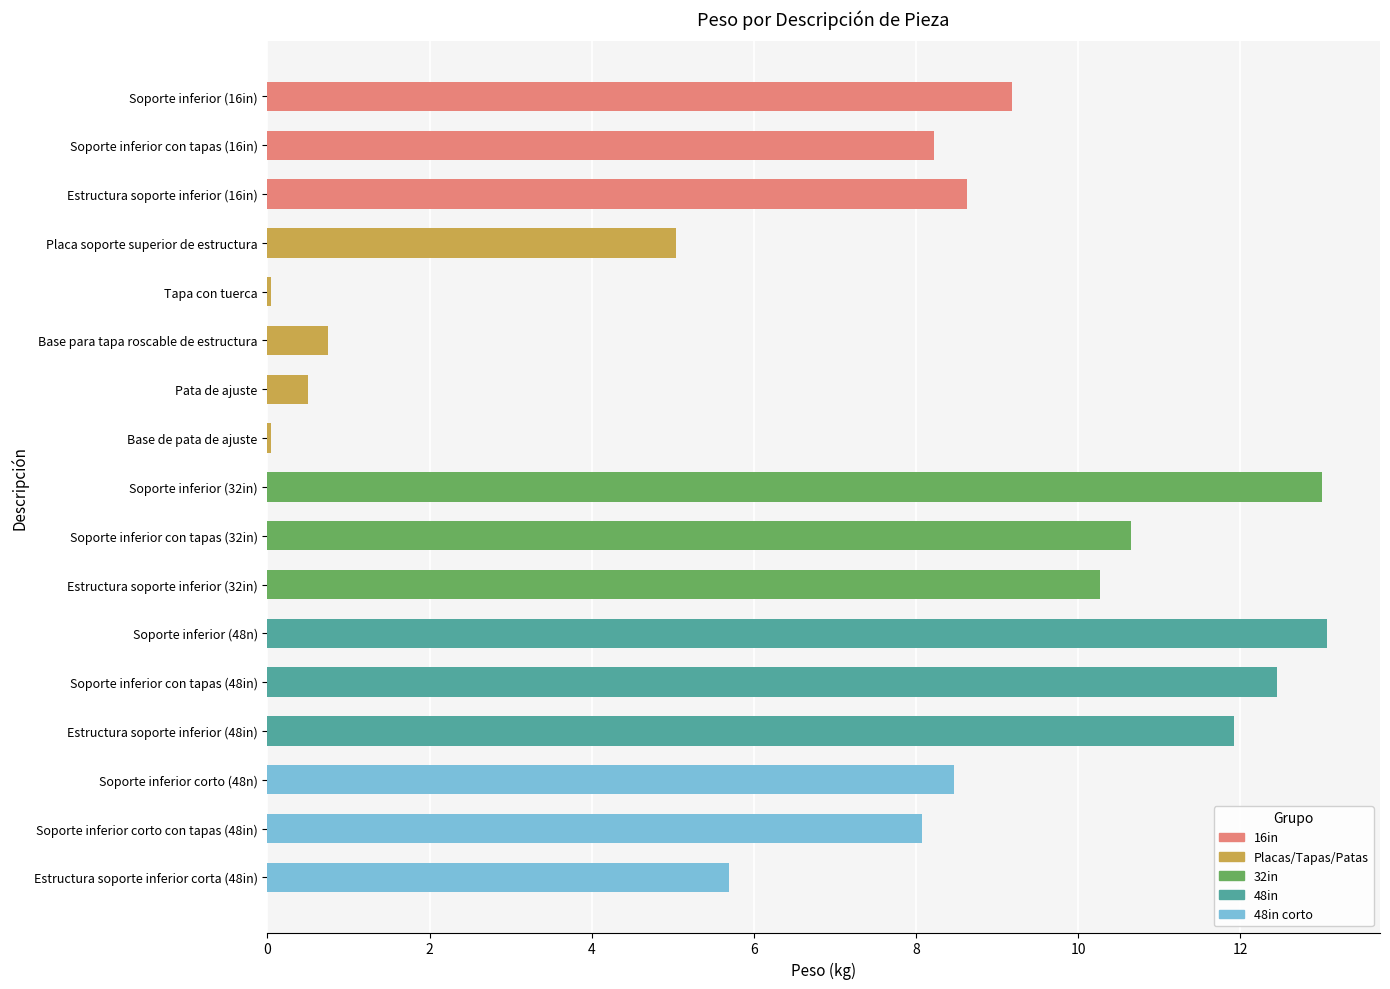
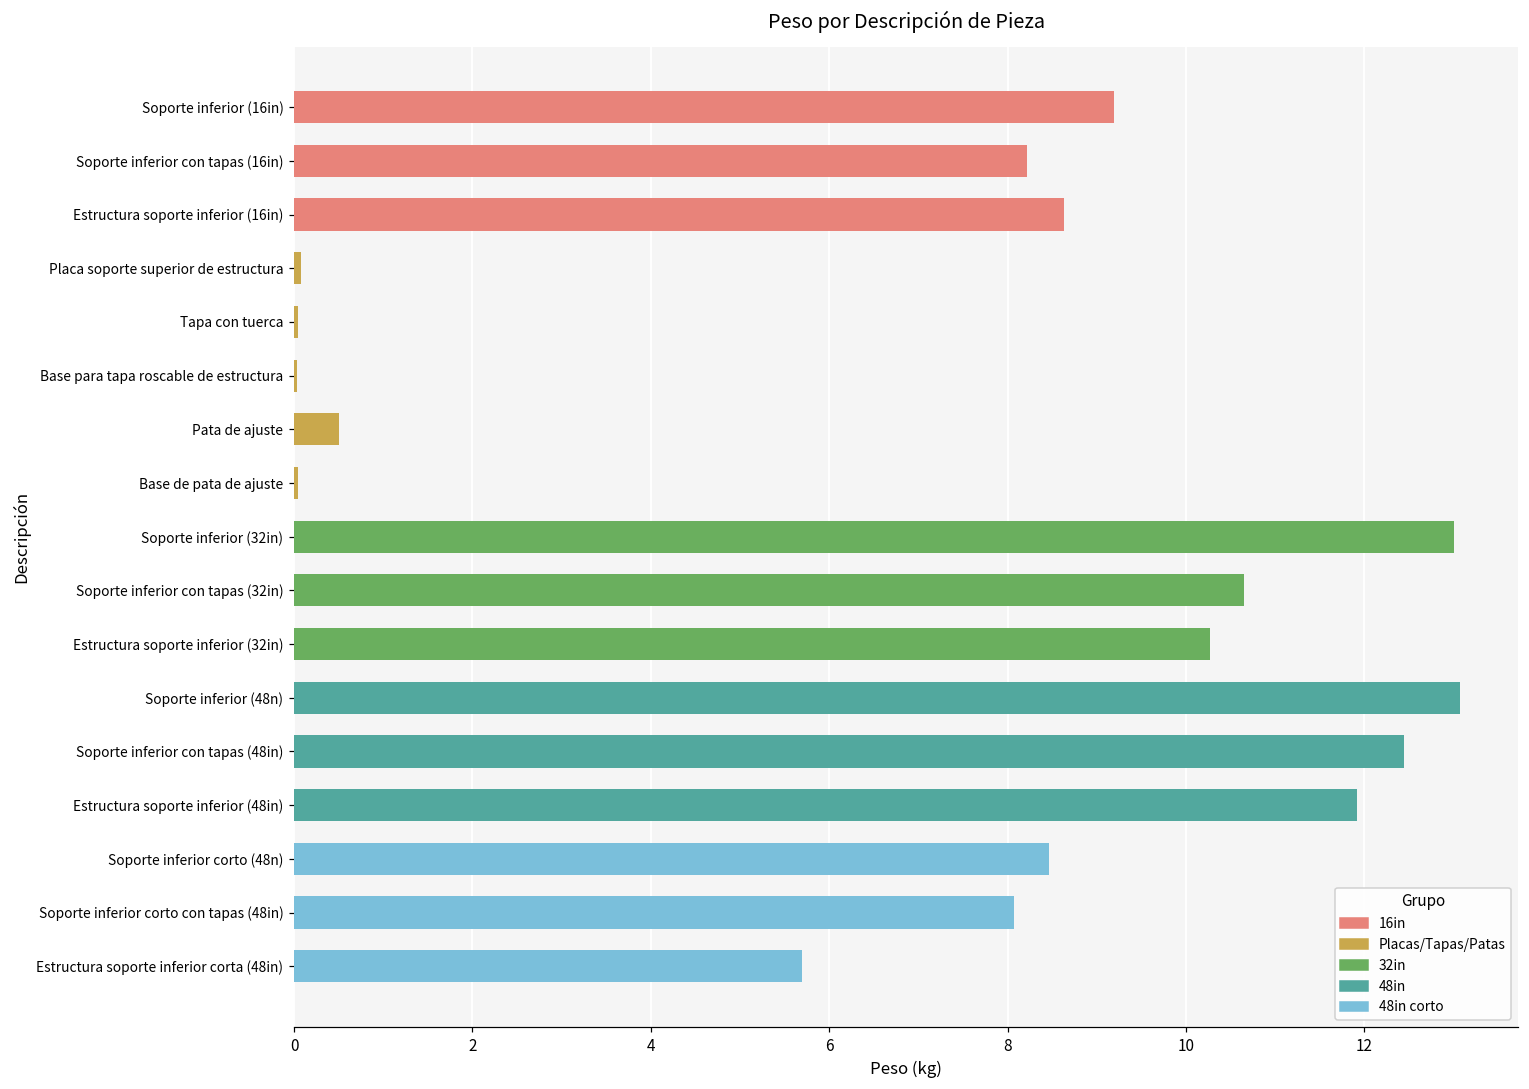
Placa soporte superior de estructura: 5.0 -> 0.1
Base para tapa roscable de estructura: 0.8 -> 0.0
